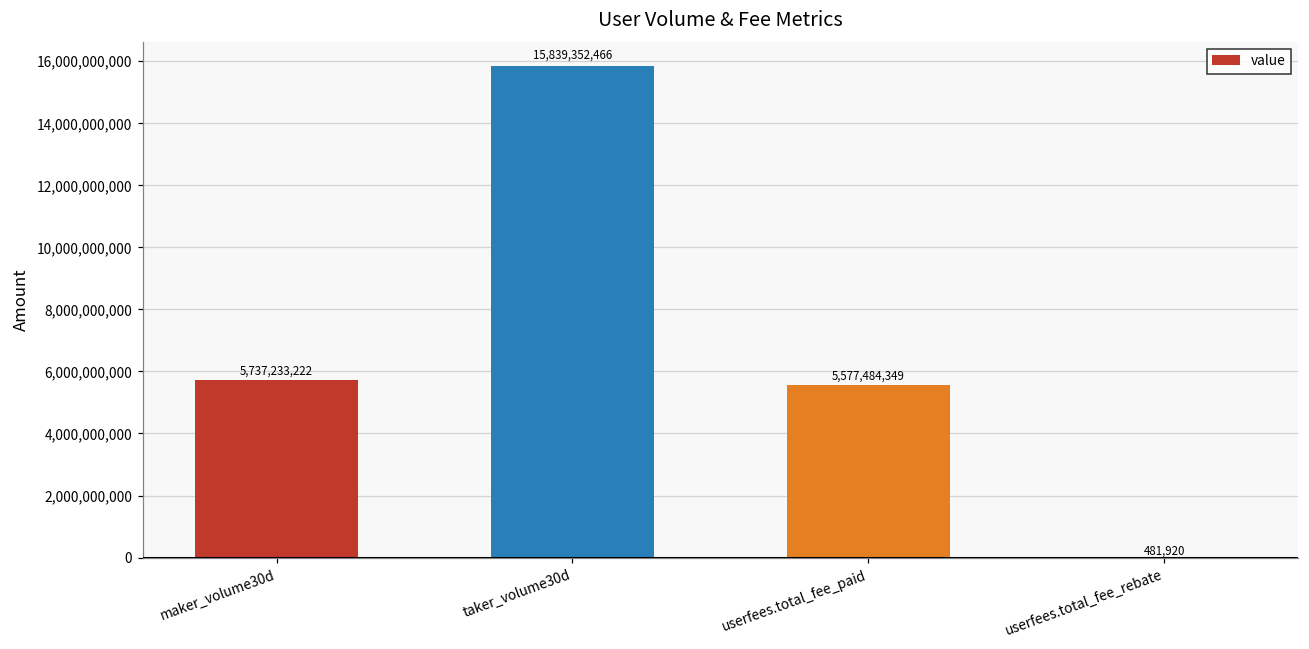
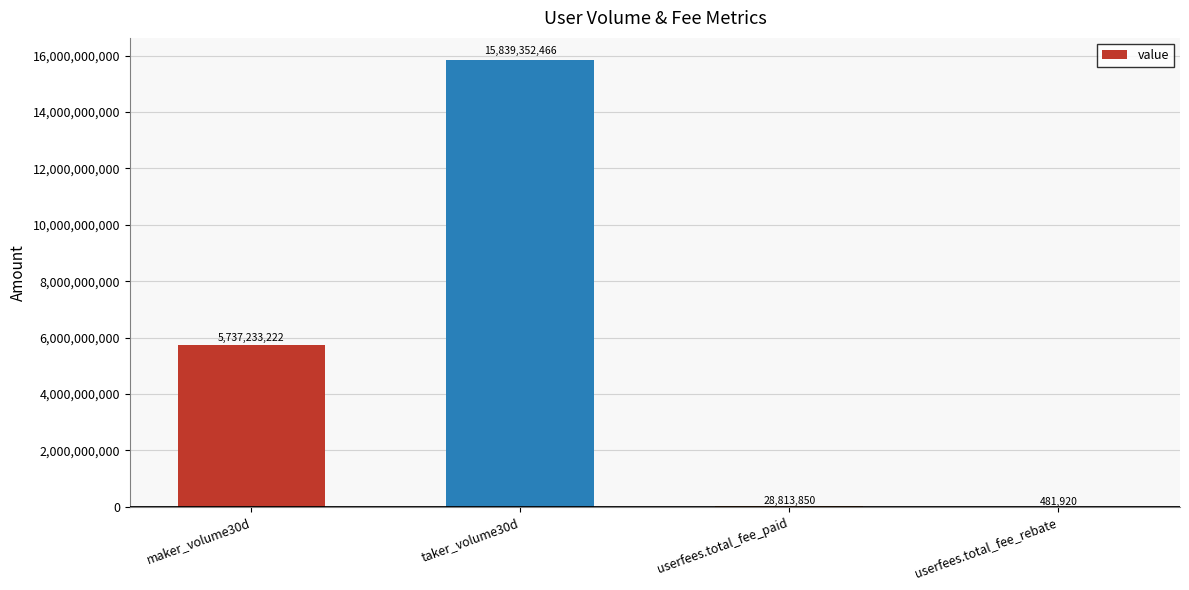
userfees.total_fee_paid: 5,577,484,349 -> 28,813,850
